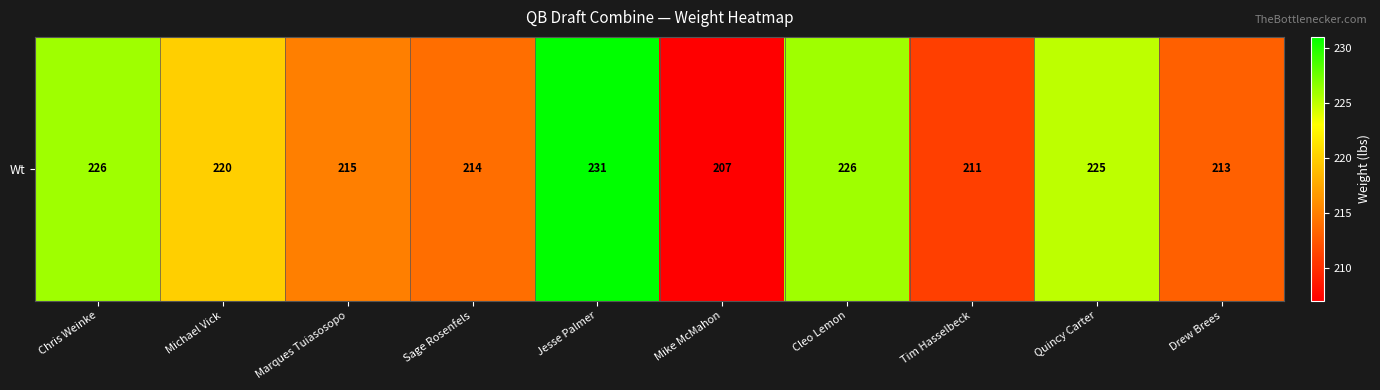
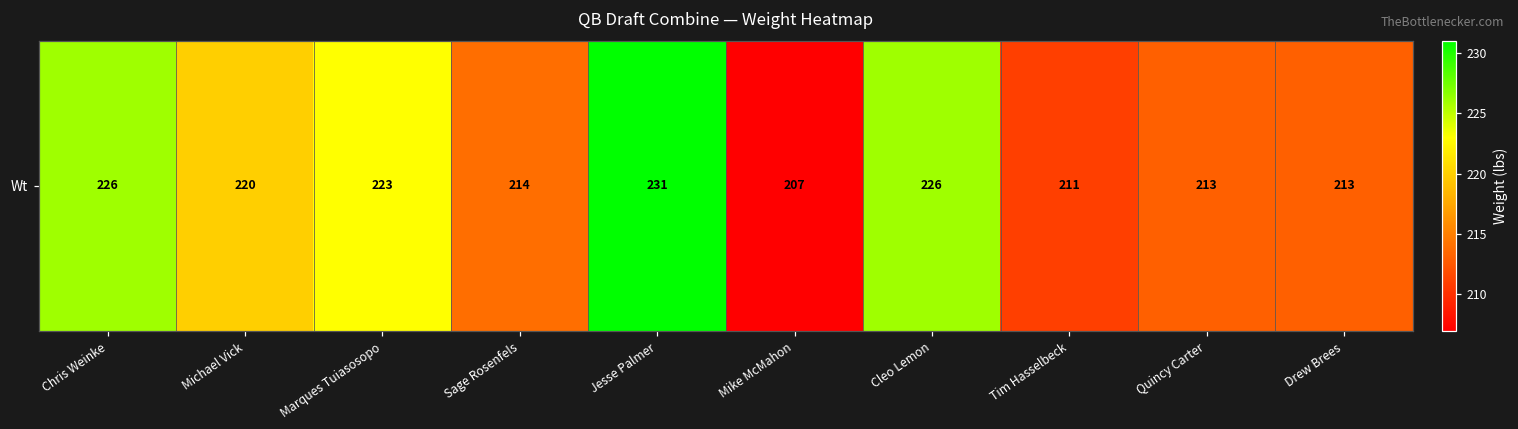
Wt, Marques Tuiasosopo: 215 -> 223
Wt, Quincy Carter: 225 -> 213
